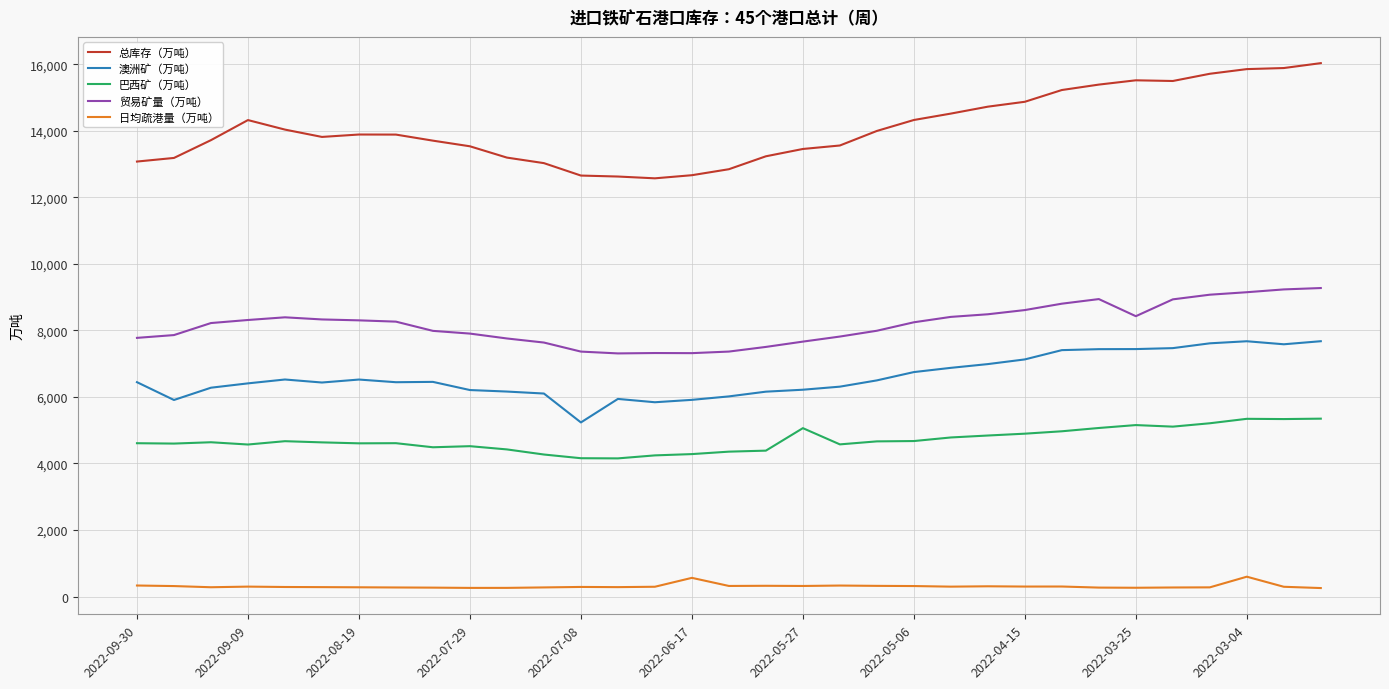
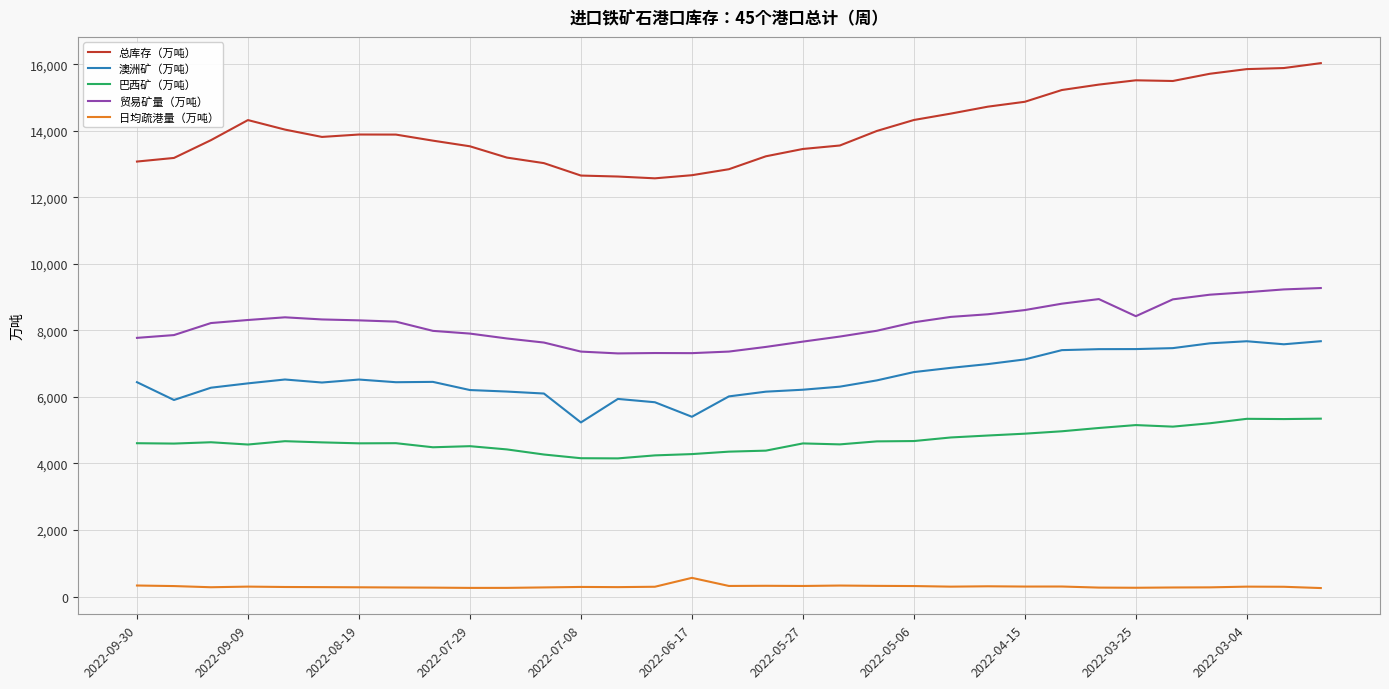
澳洲矿（万吨）, 2022-06-17: 5,900 -> 5,400
巴西矿（万吨）, 2022-05-27: 5,100 -> 4,600
日均疏港量（万吨）, 2022-03-04: 600 -> 300
